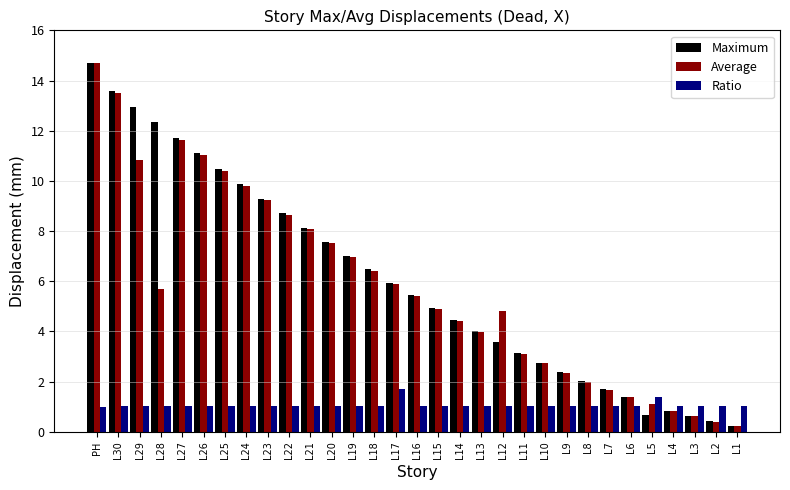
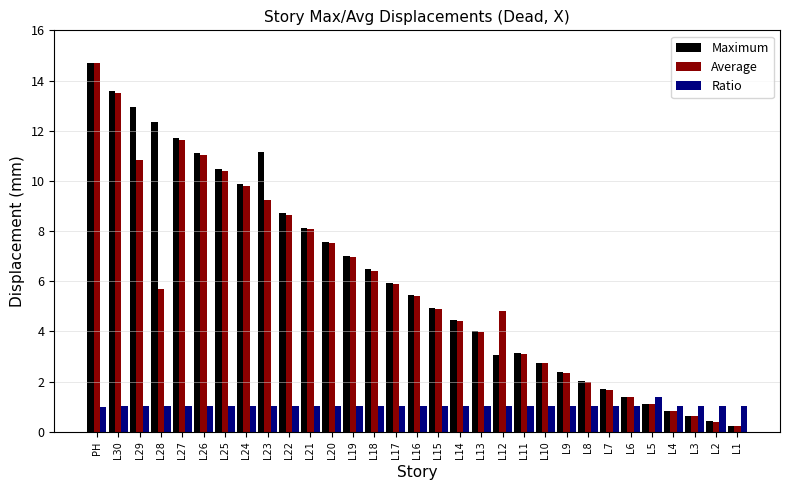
Maximum, L23: 9.3 -> 11.1
Ratio, L17: 1.7 -> 1.0
Maximum, L12: 3.6 -> 3.0
Maximum, L5: 0.7 -> 1.1
